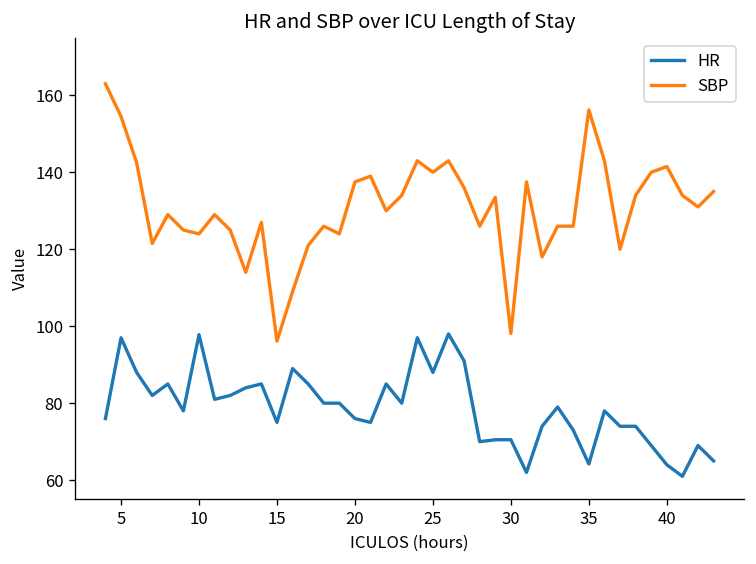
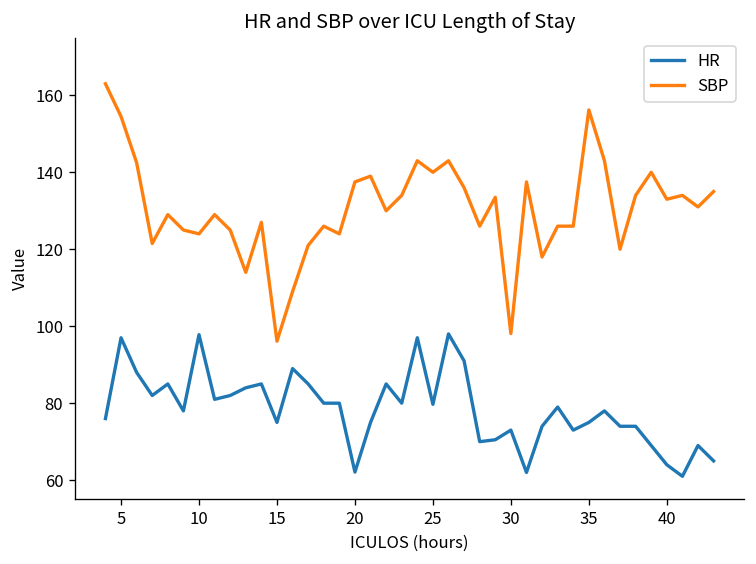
HR, 20: 76 -> 62
HR, 25: 88 -> 80
HR, 30: 71 -> 73
HR, 35: 64 -> 75
SBP, 40: 142 -> 133
